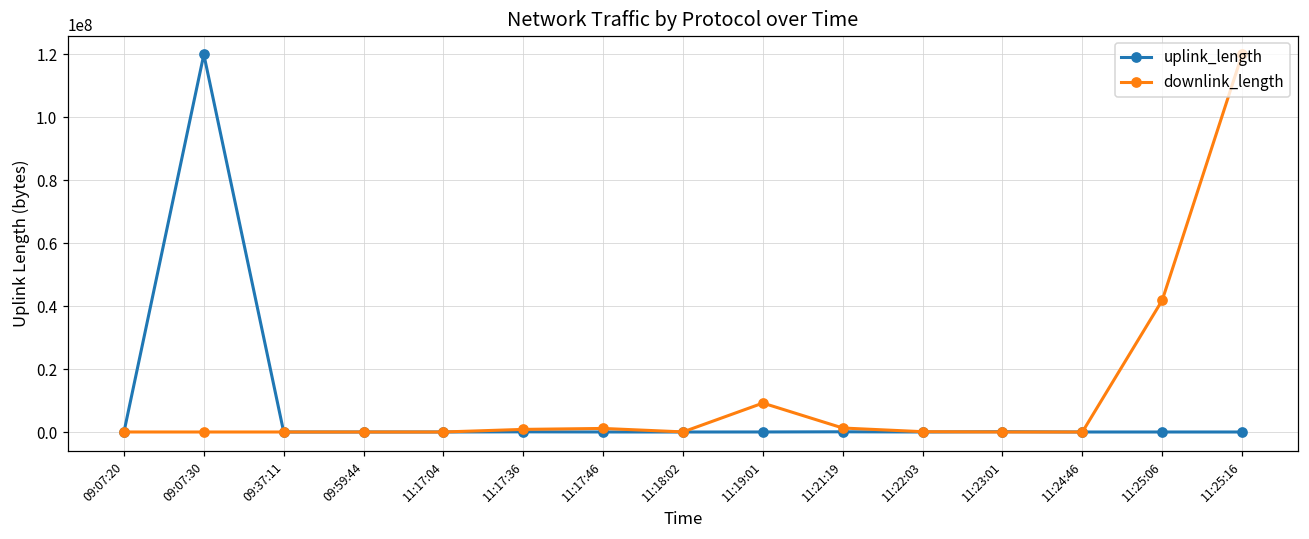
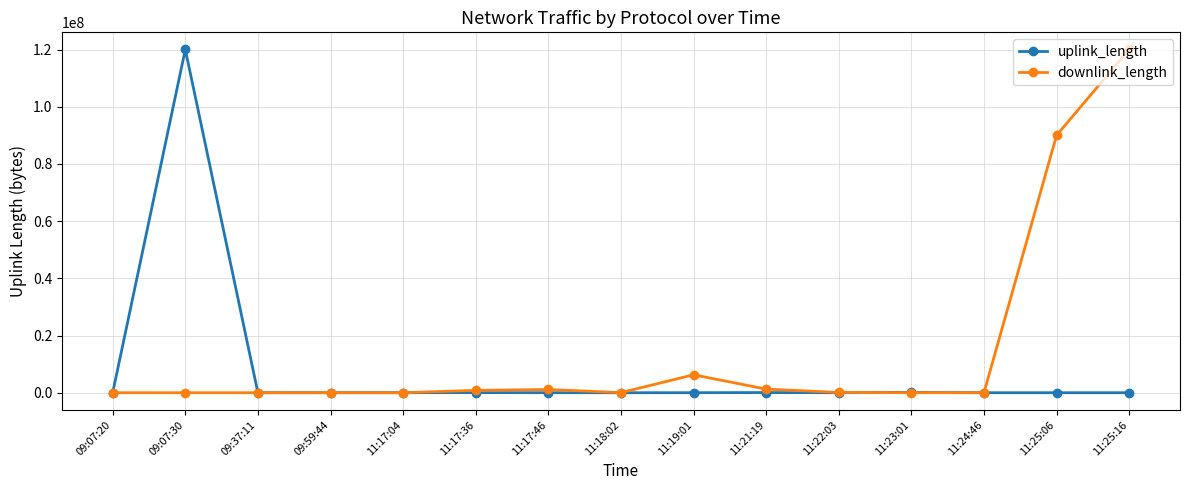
downlink_length, 11:19:01: 9000000 -> 6000000
downlink_length, 11:25:06: 42000000 -> 90000000
